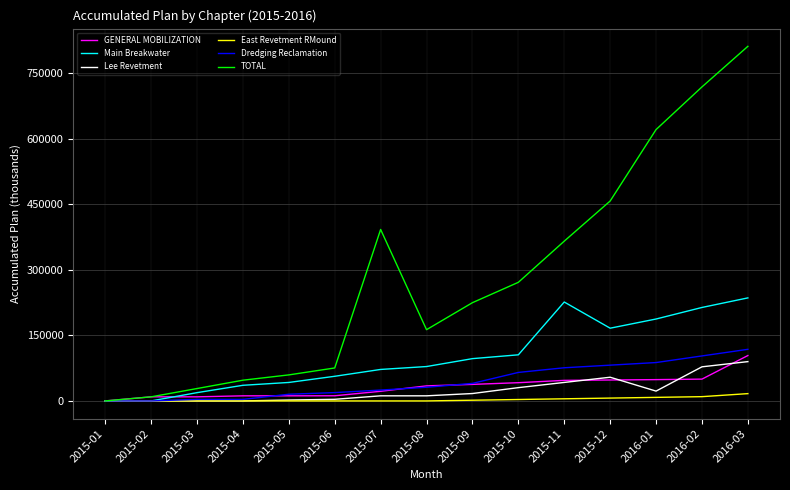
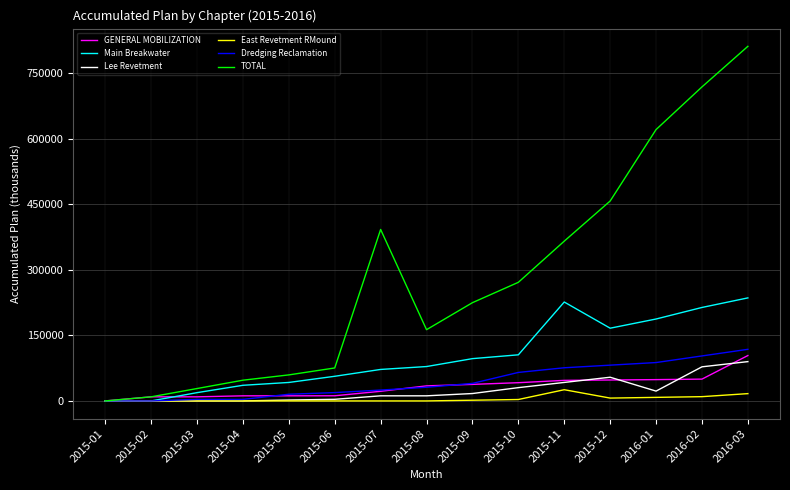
East Revetment RMound, 2015-11: 0 -> 30000
